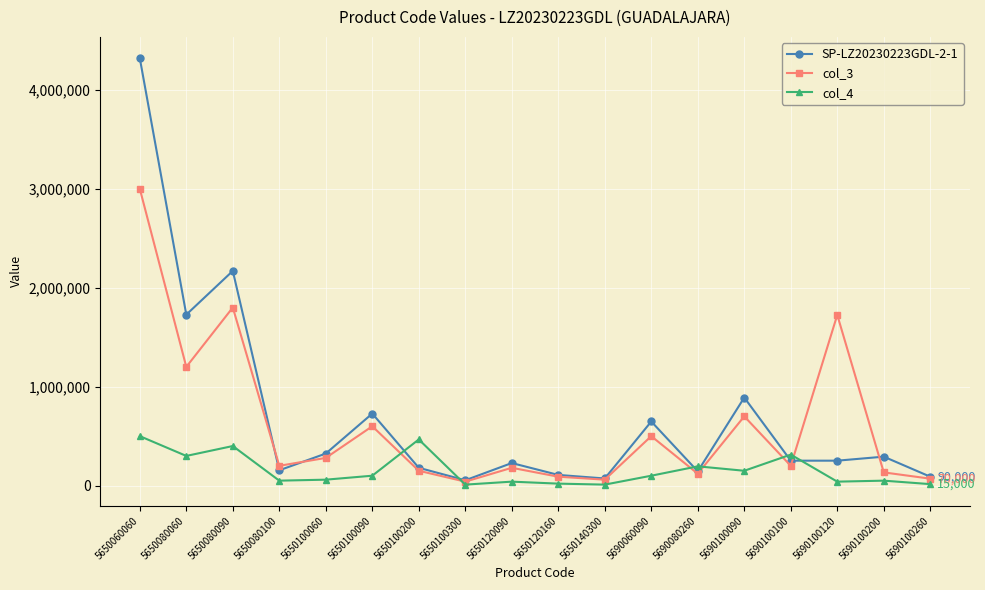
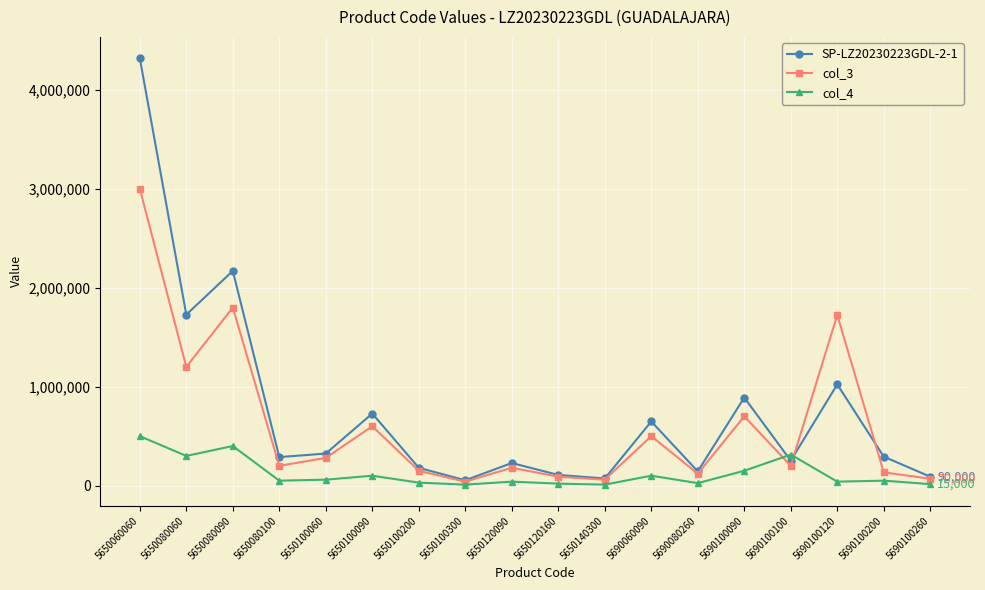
SP-LZ20230223GDL-2-1, 5650080100: 200,000 -> 300,000
col_4, 5650100200: 500,000 -> 0
col_4, 5690080260: 200,000 -> 0
SP-LZ20230223GDL-2-1, 5690100120: 300,000 -> 1,000,000
